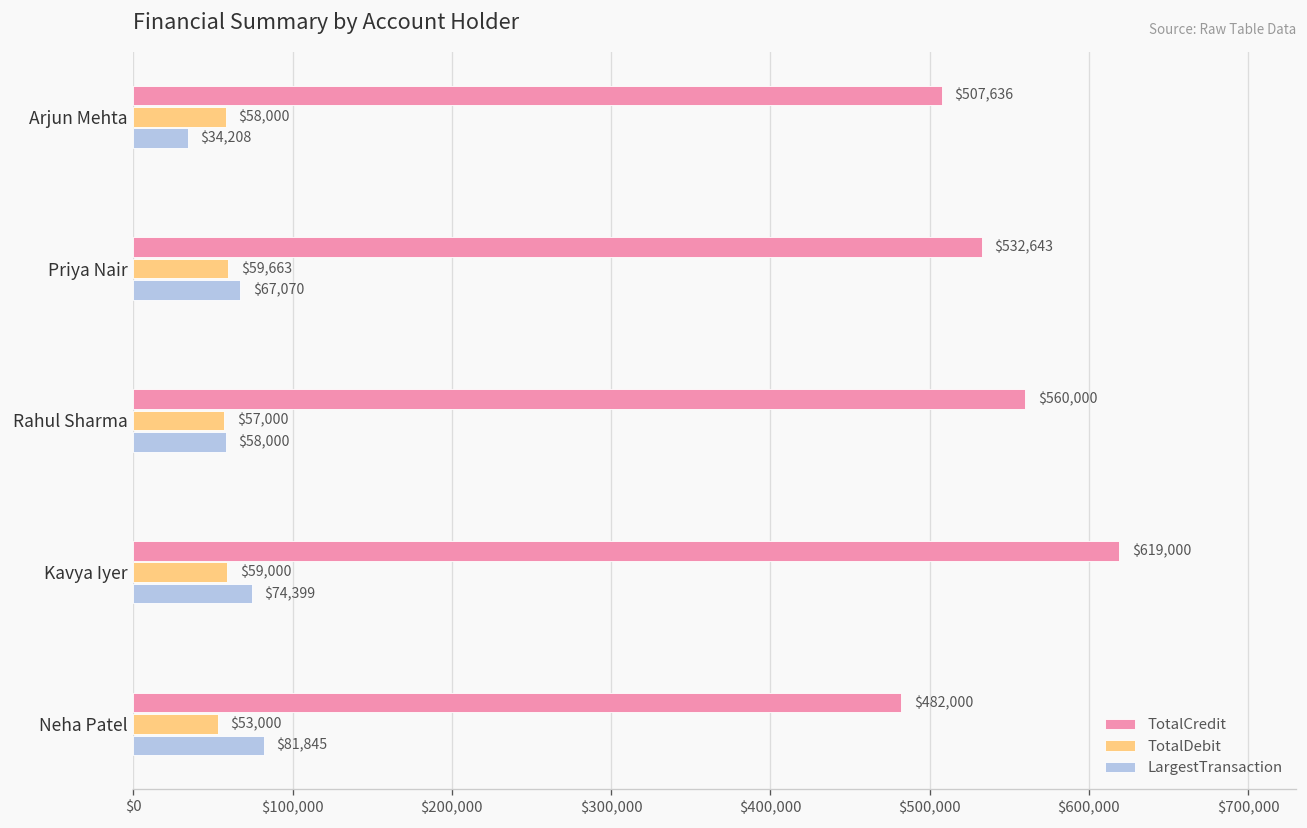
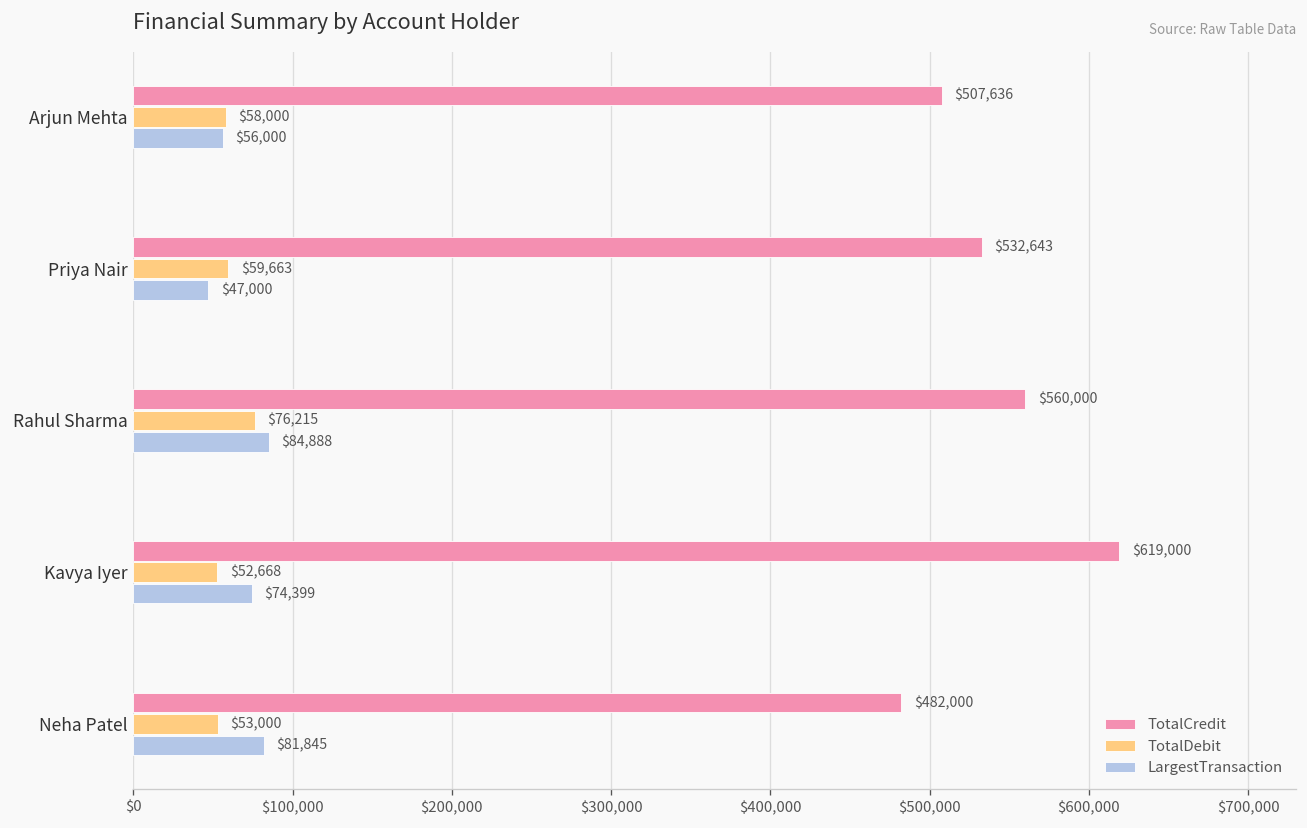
LargestTransaction, Arjun Mehta: $34,208 -> $56,000
LargestTransaction, Priya Nair: $67,070 -> $47,000
TotalDebit, Rahul Sharma: $57,000 -> $76,215
LargestTransaction, Rahul Sharma: $58,000 -> $84,888
TotalDebit, Kavya Iyer: $59,000 -> $52,668
